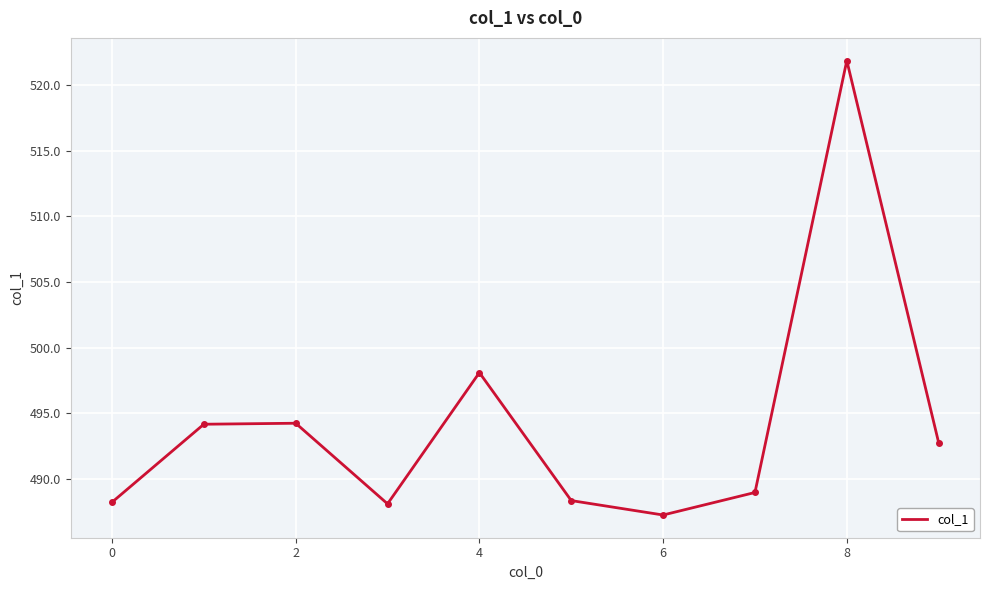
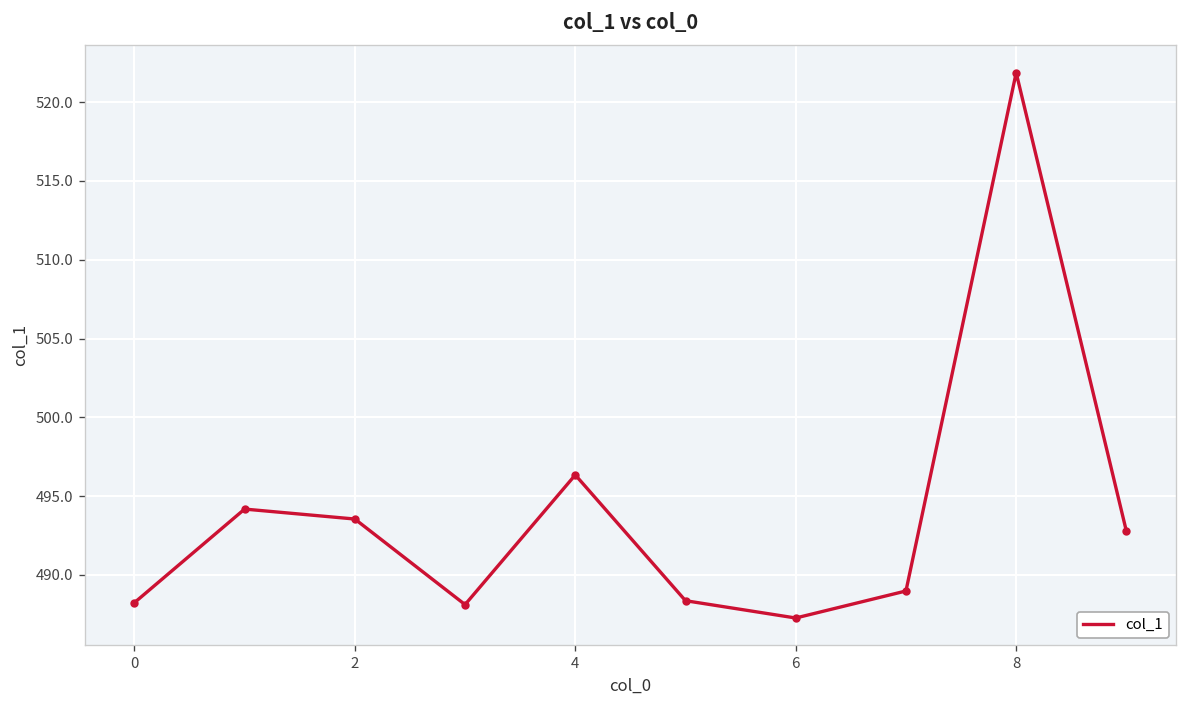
2: 494.3 -> 493.5
4: 498.1 -> 496.3
